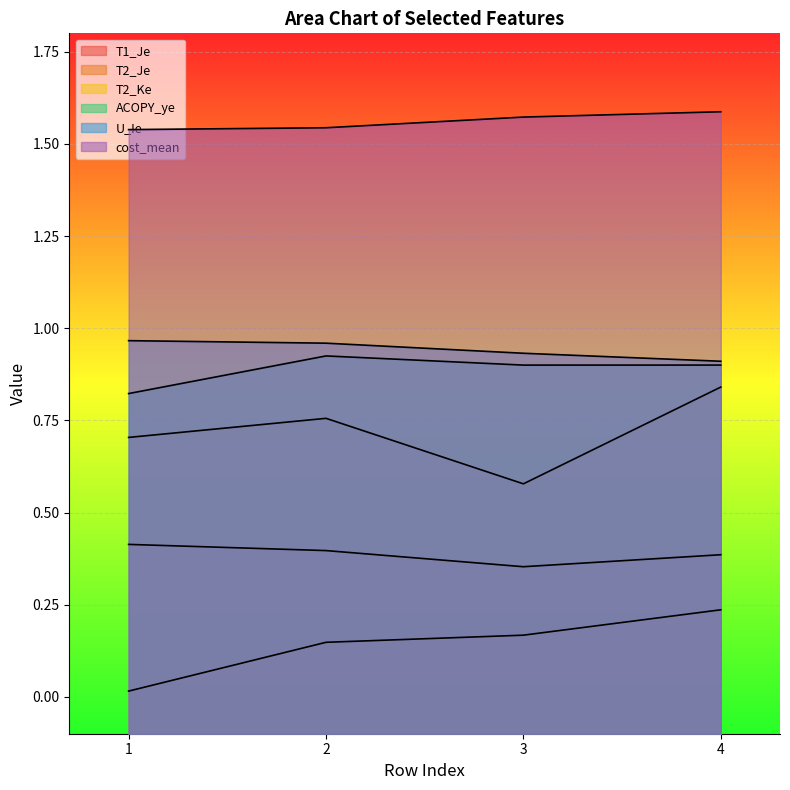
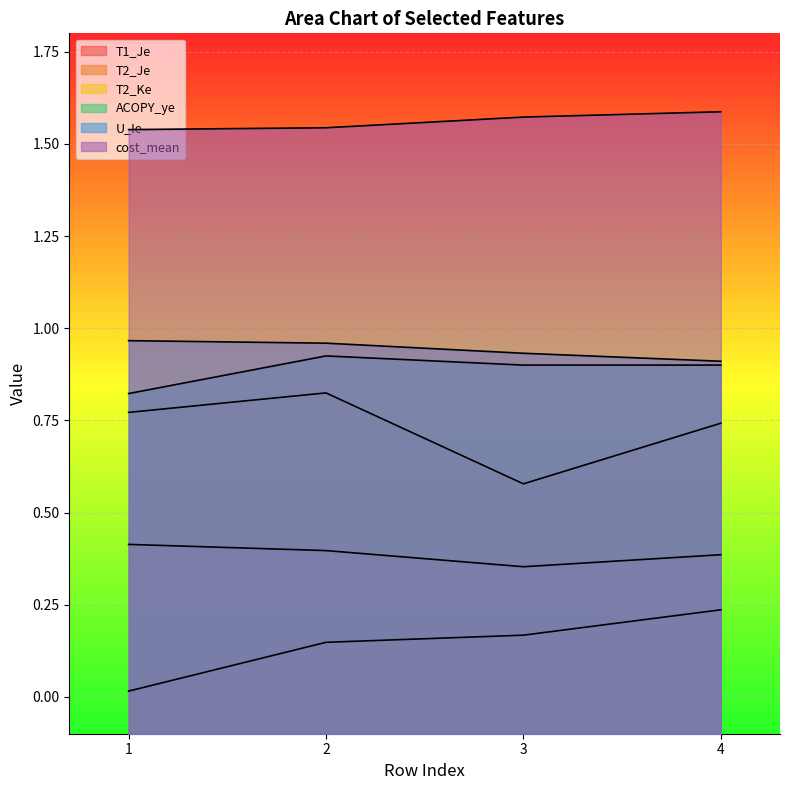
T2_Ke, 1: 0.70 -> 0.77
T2_Ke, 2: 0.76 -> 0.82
T2_Ke, 4: 0.84 -> 0.74
